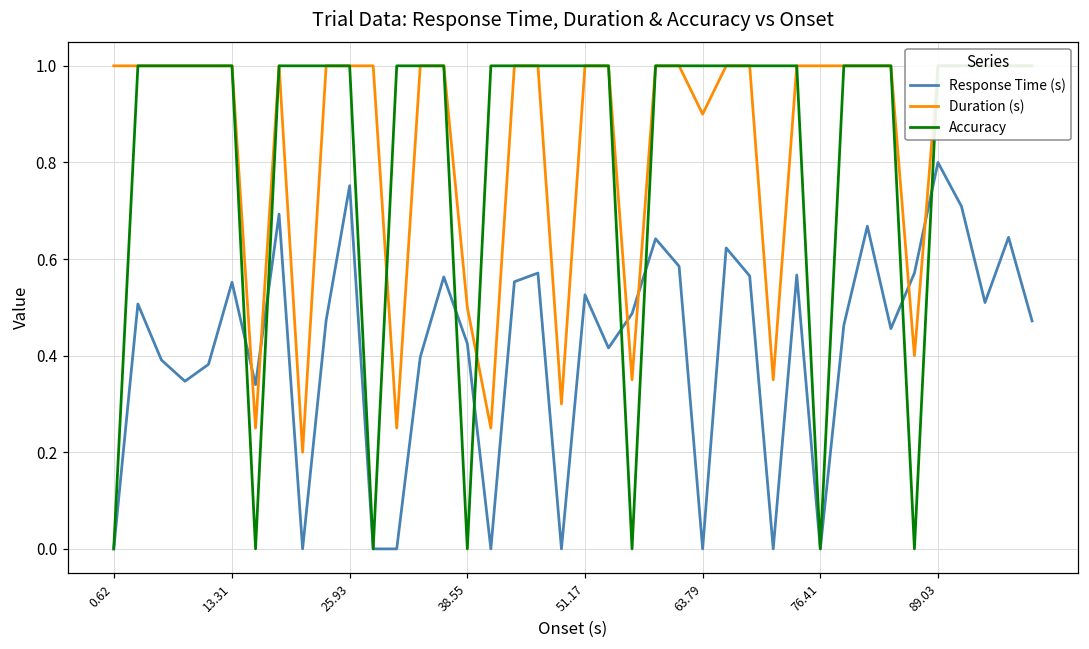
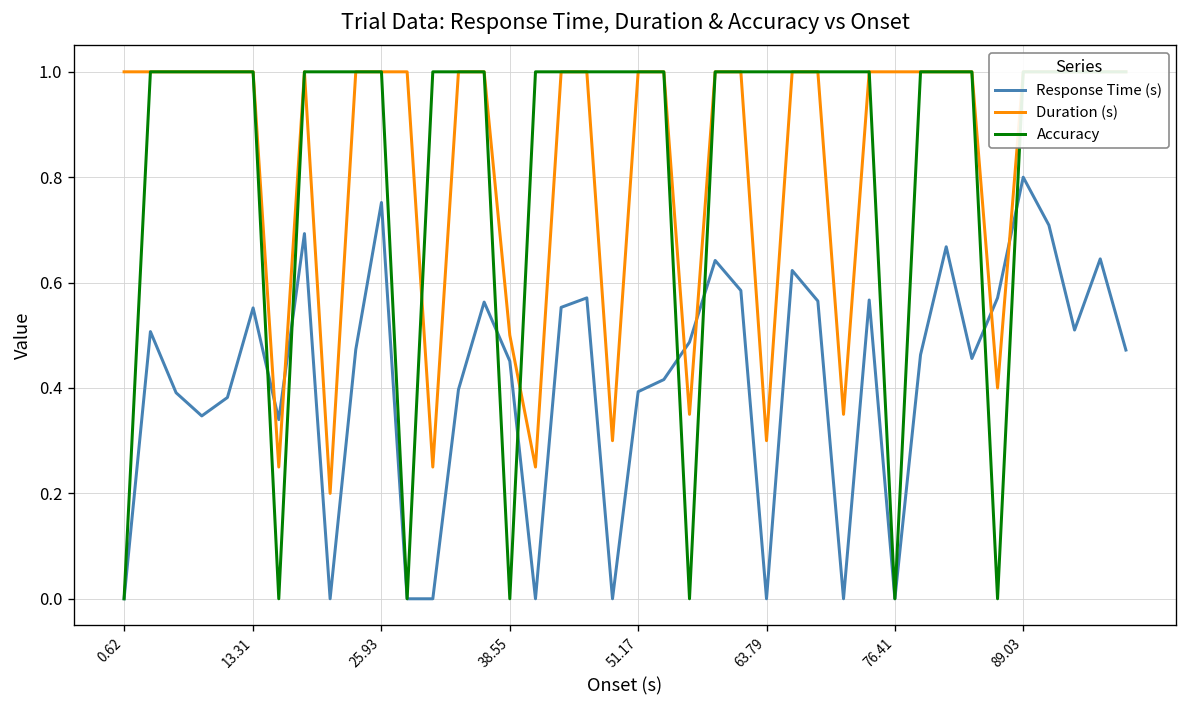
Response Time (s), 38.55: 0.43 -> 0.45
Response Time (s), 51.17: 0.53 -> 0.39
Duration (s), 63.79: 0.9 -> 0.3
